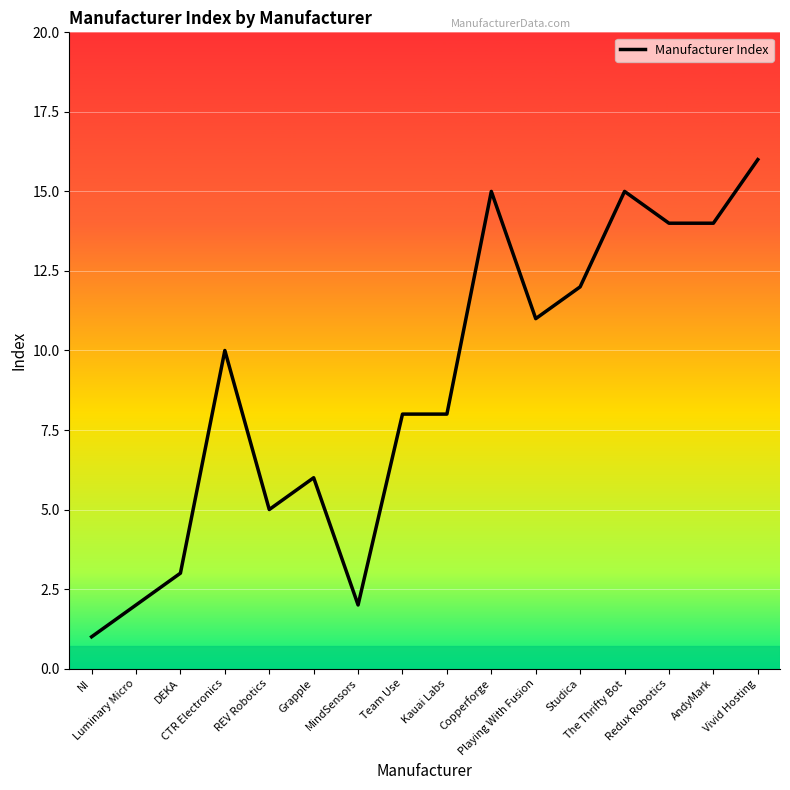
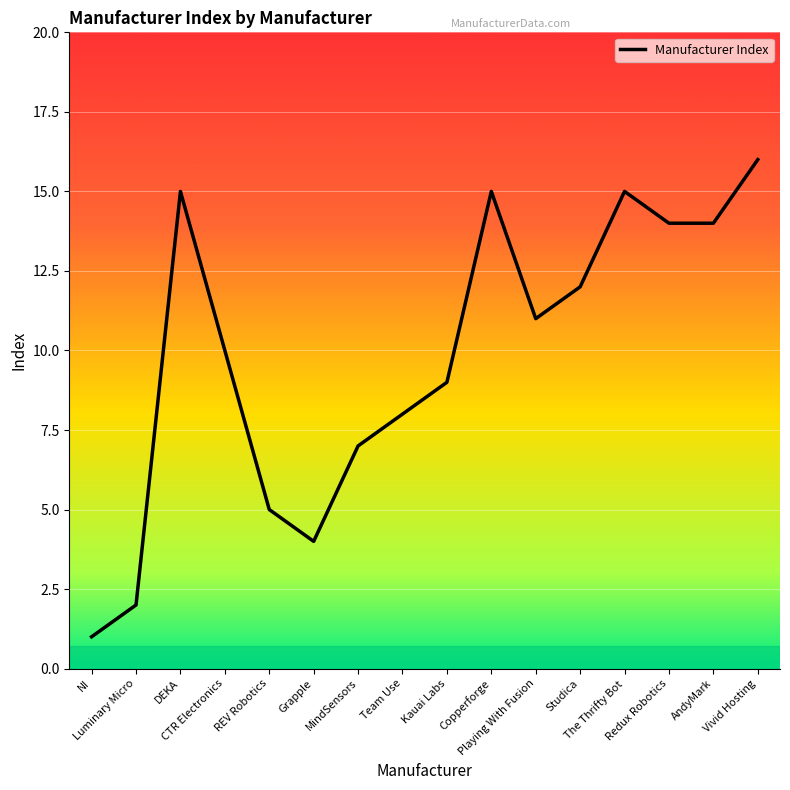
DEKA: 3 -> 15
Grapple: 6 -> 4
MindSensors: 2 -> 7
Kauai Labs: 8 -> 9
